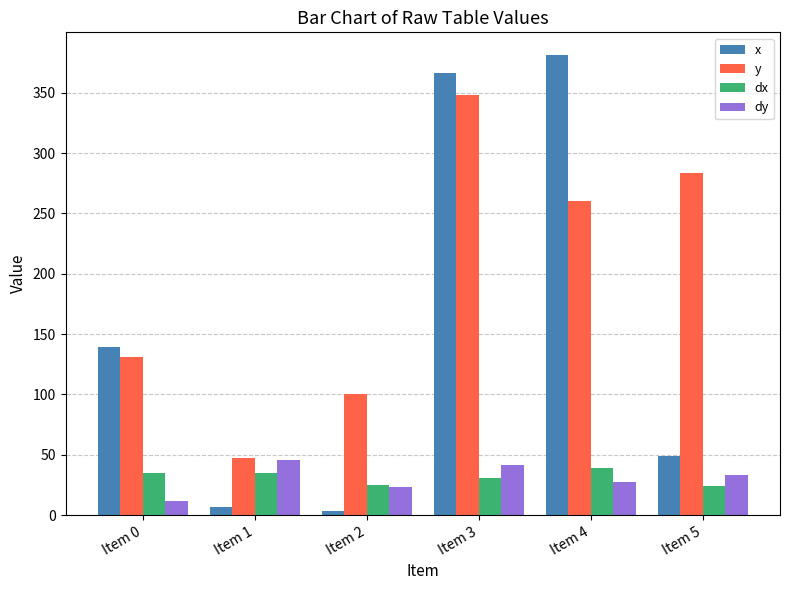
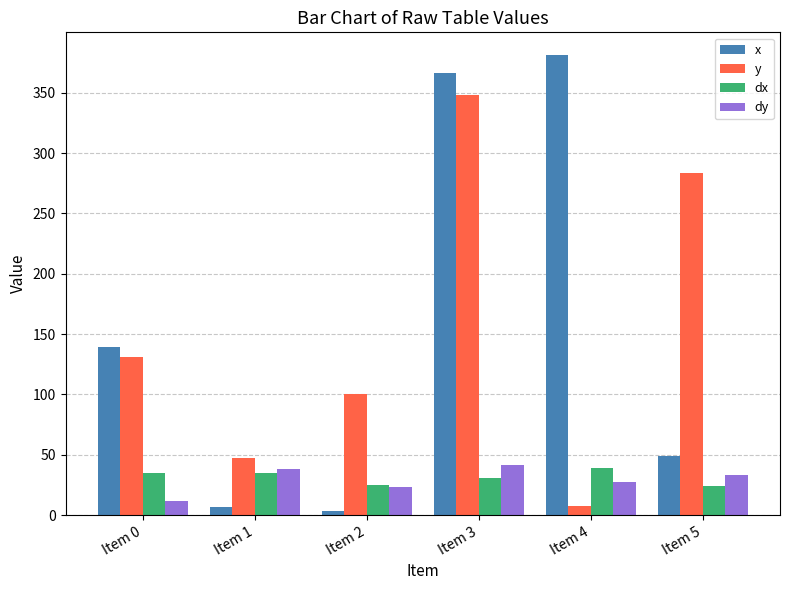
dy, Item 1: 46 -> 38
y, Item 4: 260 -> 8
